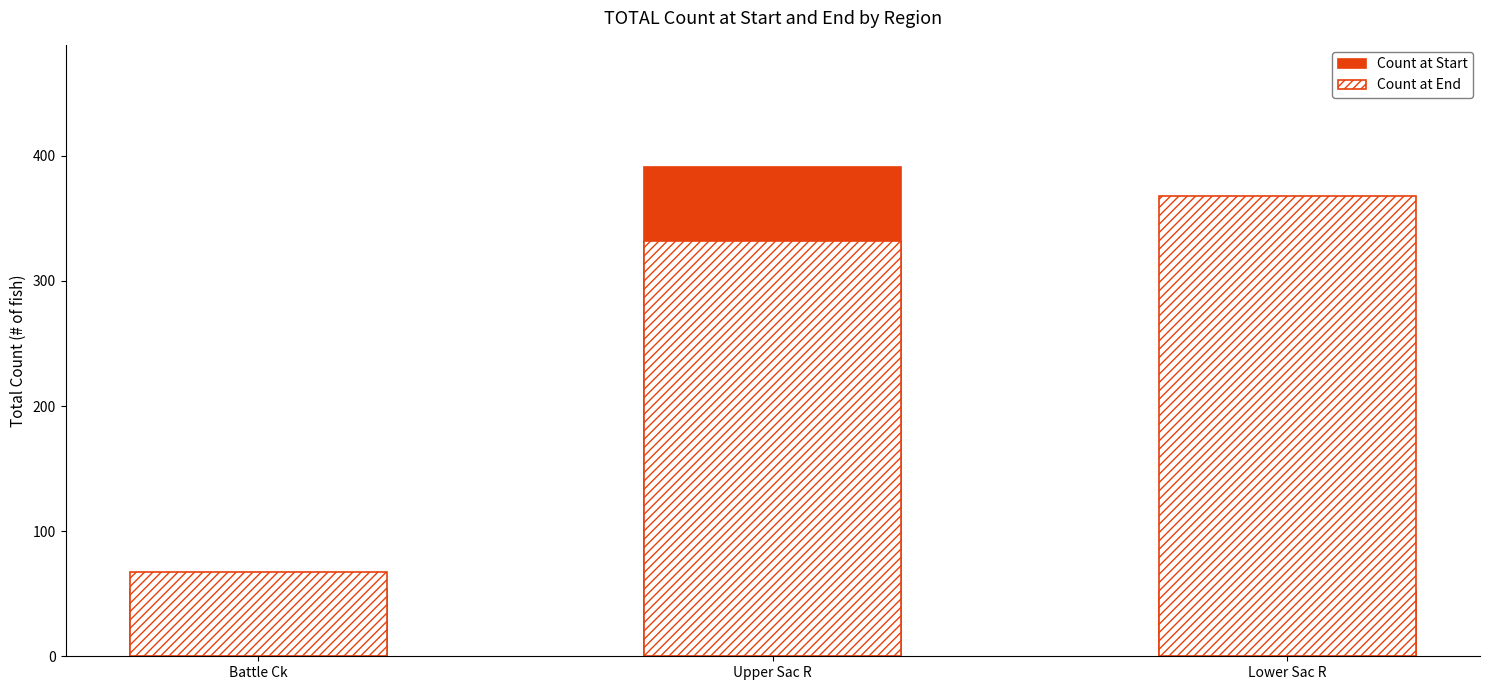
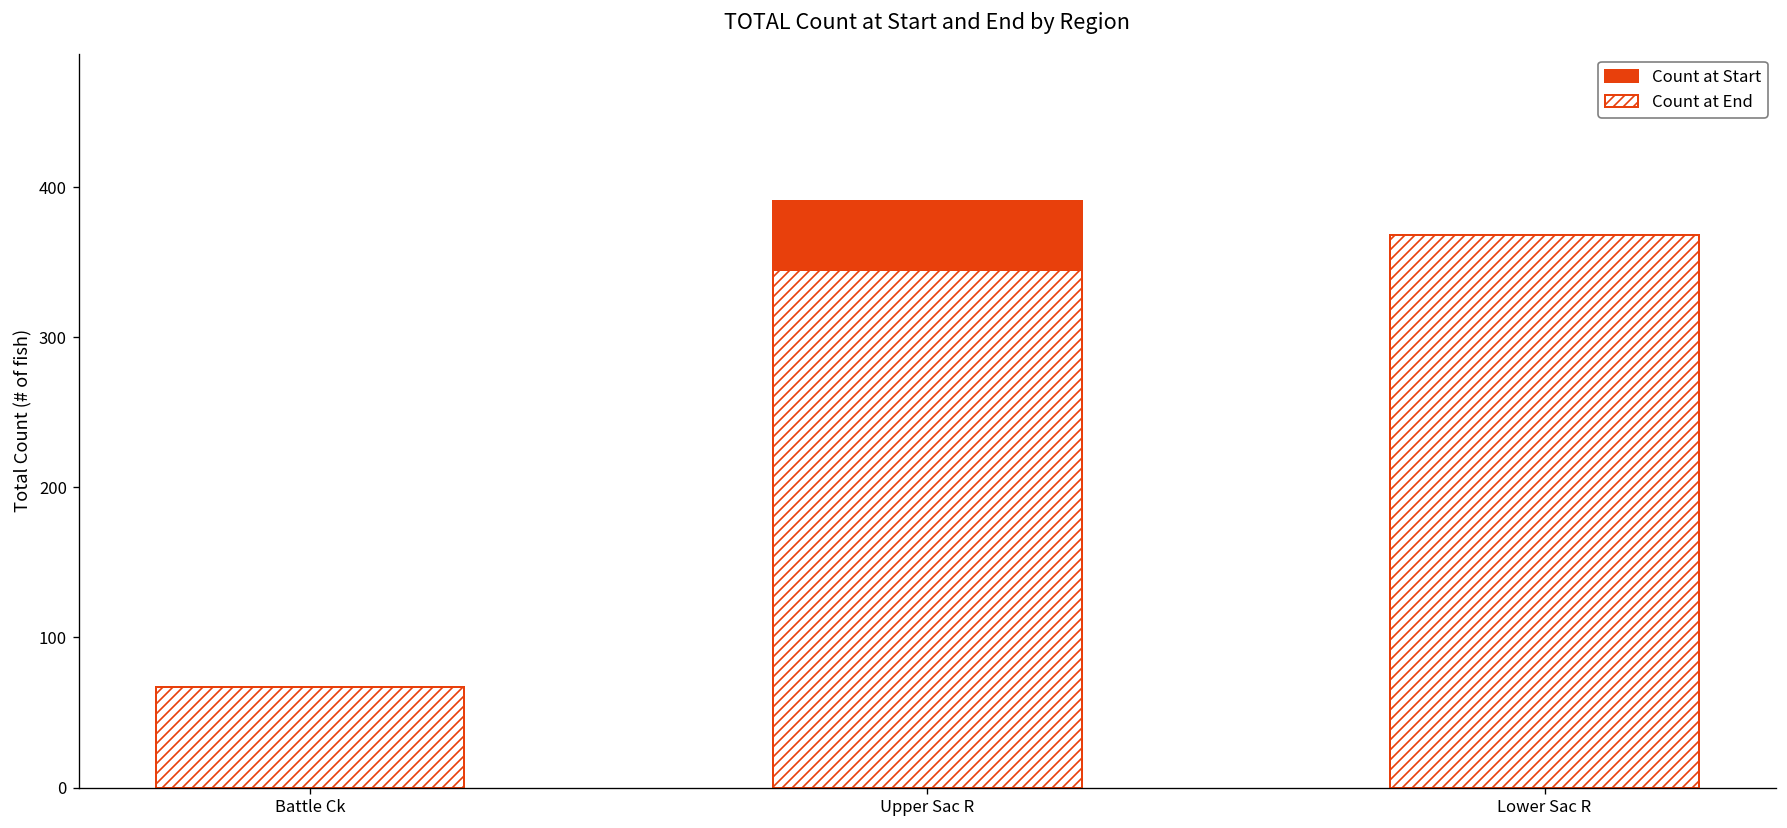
Count at End, Upper Sac R: 332 -> 345
